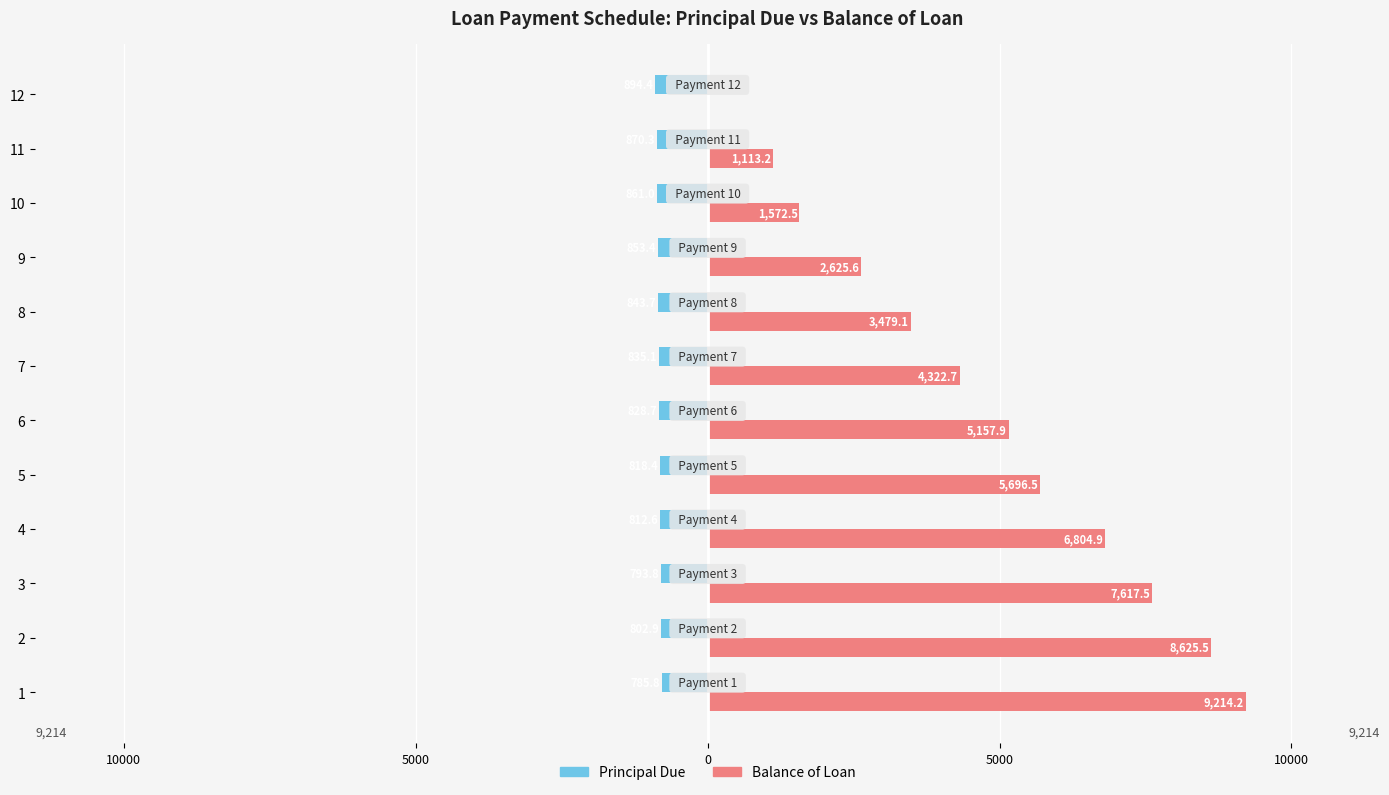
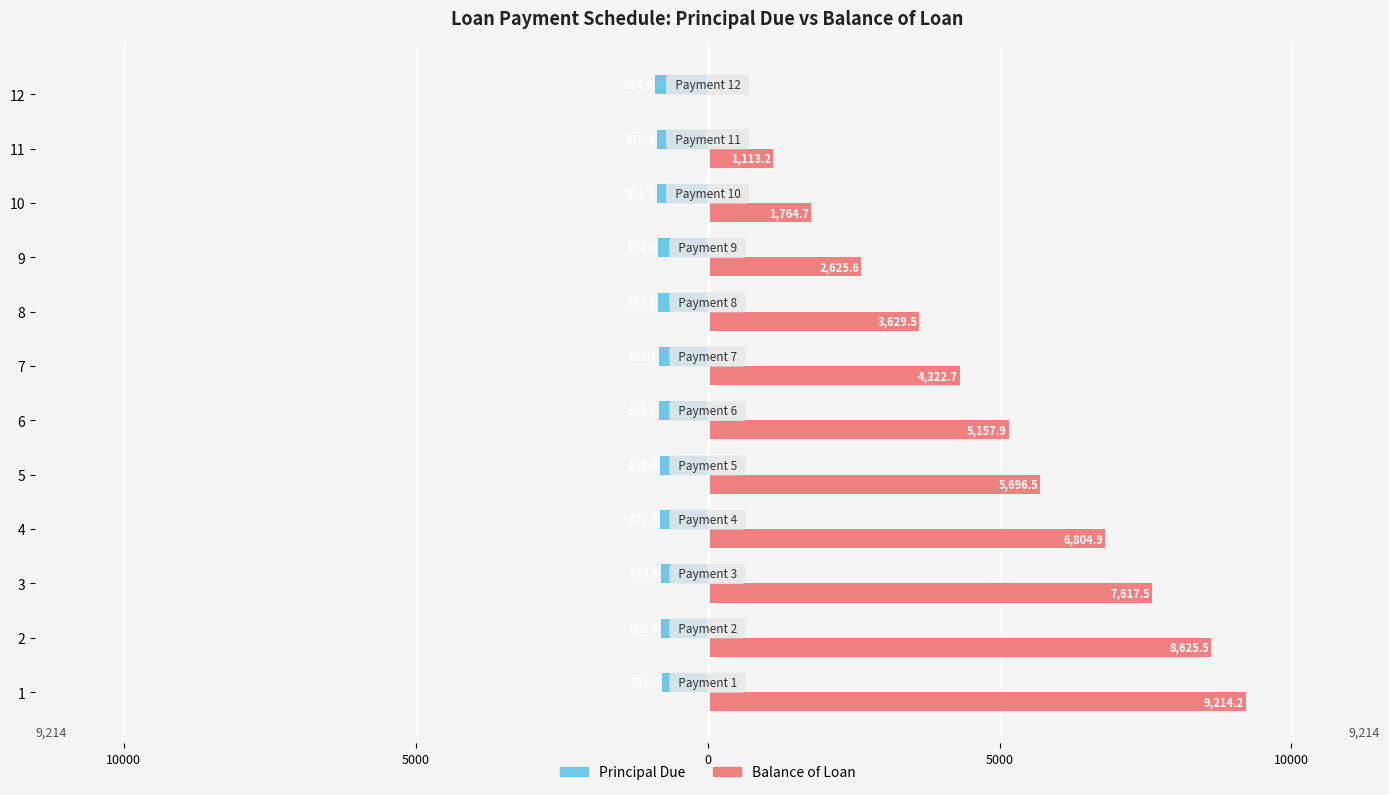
Balance of Loan, 10: 1,572.5 -> 1,764.7
Balance of Loan, 8: 3,479.1 -> 3,629.5
